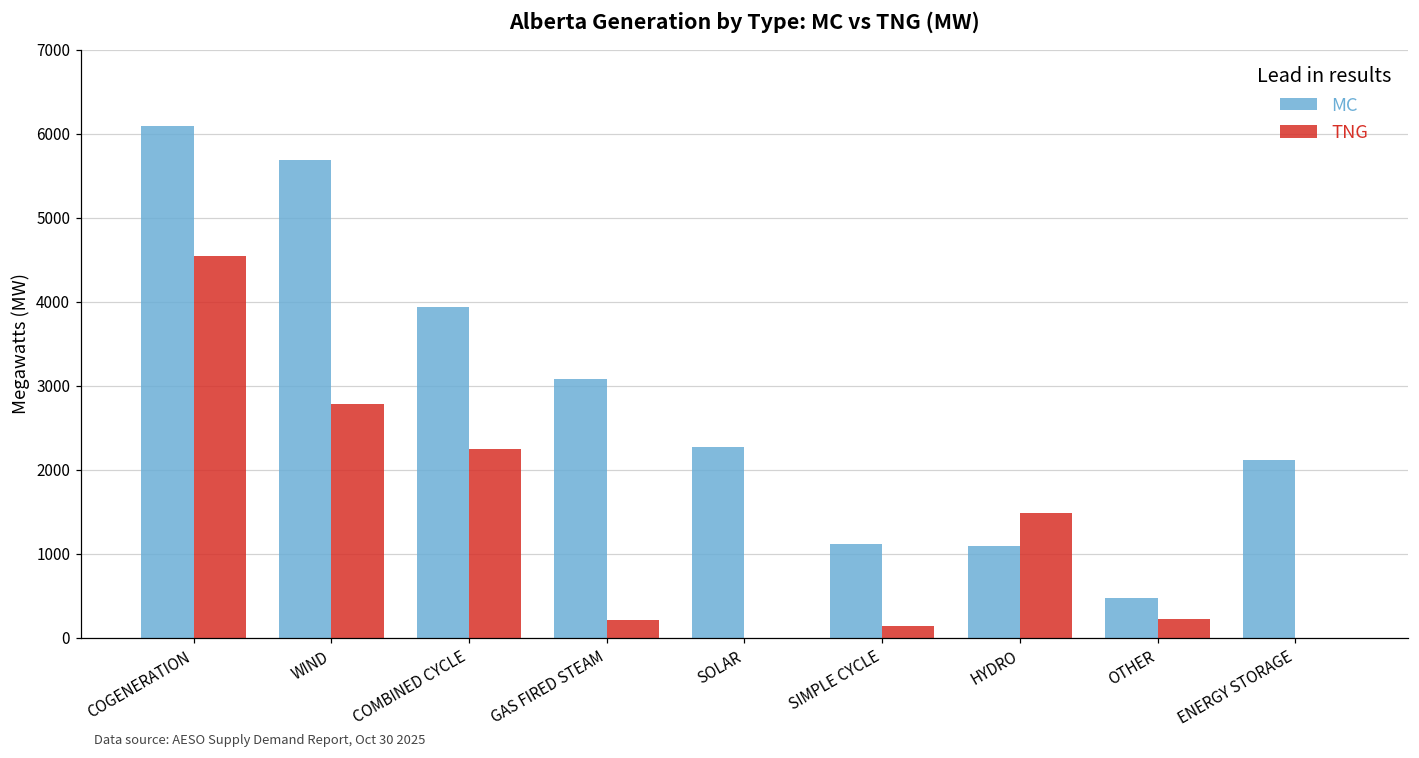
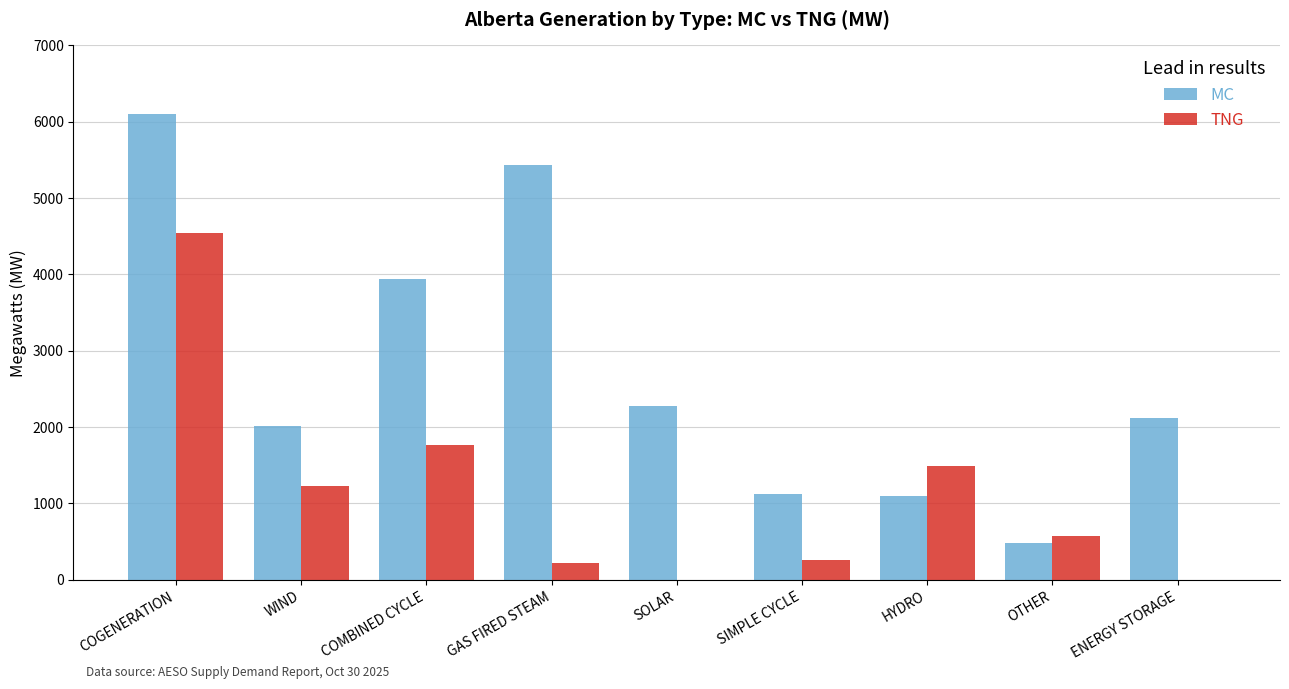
MC, WIND: 5700 -> 2000
TNG, WIND: 2800 -> 1200
TNG, COMBINED CYCLE: 2200 -> 1800
MC, GAS FIRED STEAM: 3100 -> 5400
TNG, SIMPLE CYCLE: 100 -> 300
TNG, OTHER: 200 -> 600
